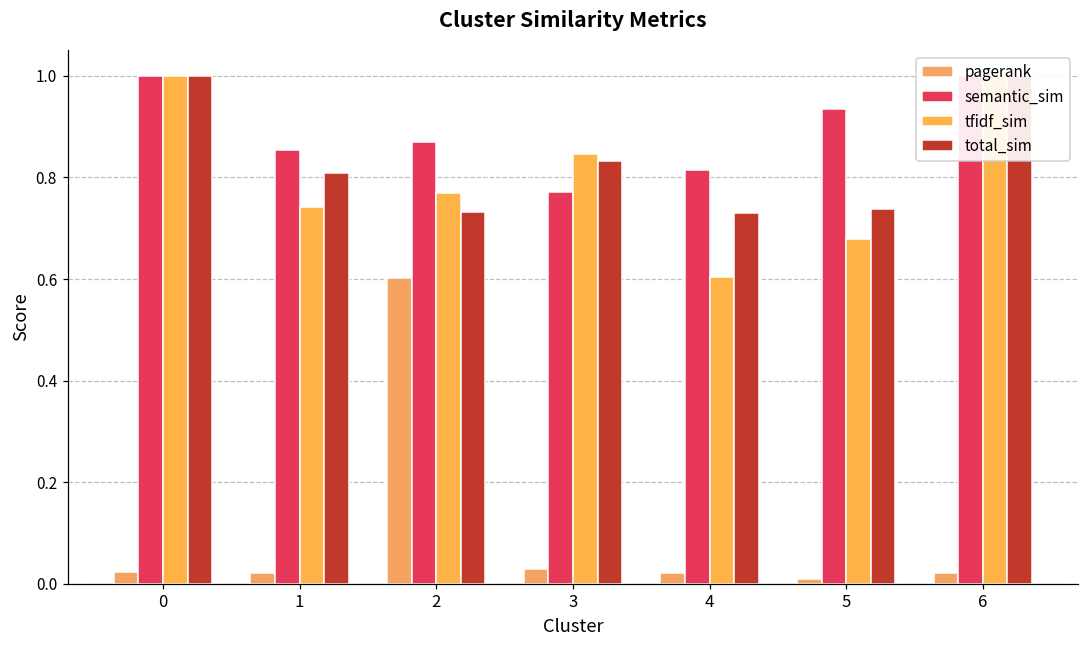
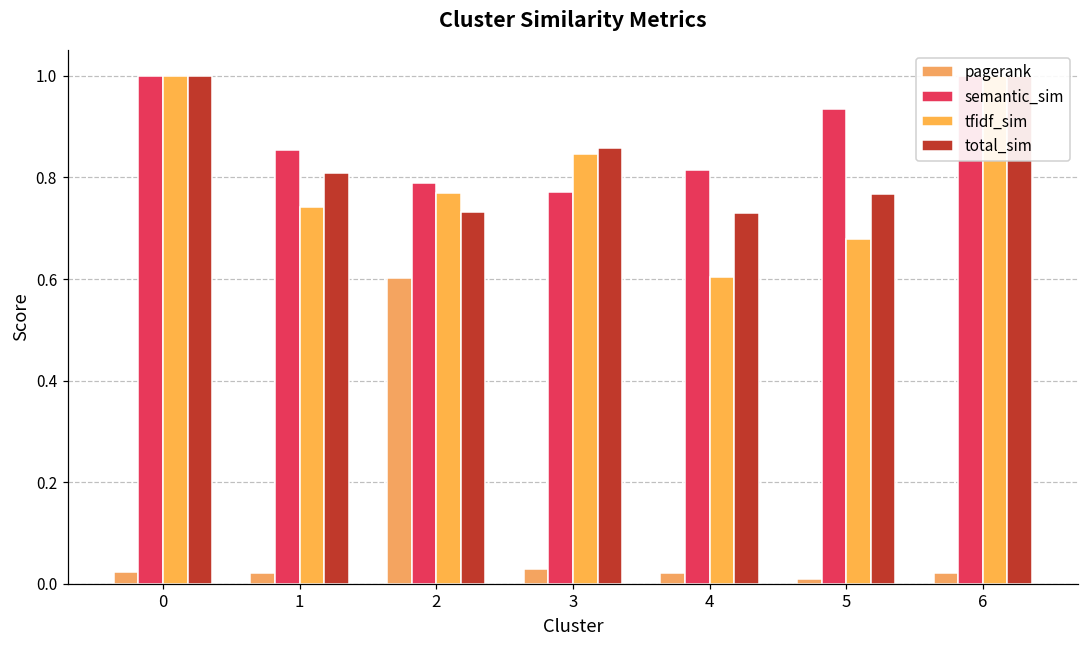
semantic_sim, 2: 0.87 -> 0.79
total_sim, 3: 0.83 -> 0.86
total_sim, 5: 0.74 -> 0.77
